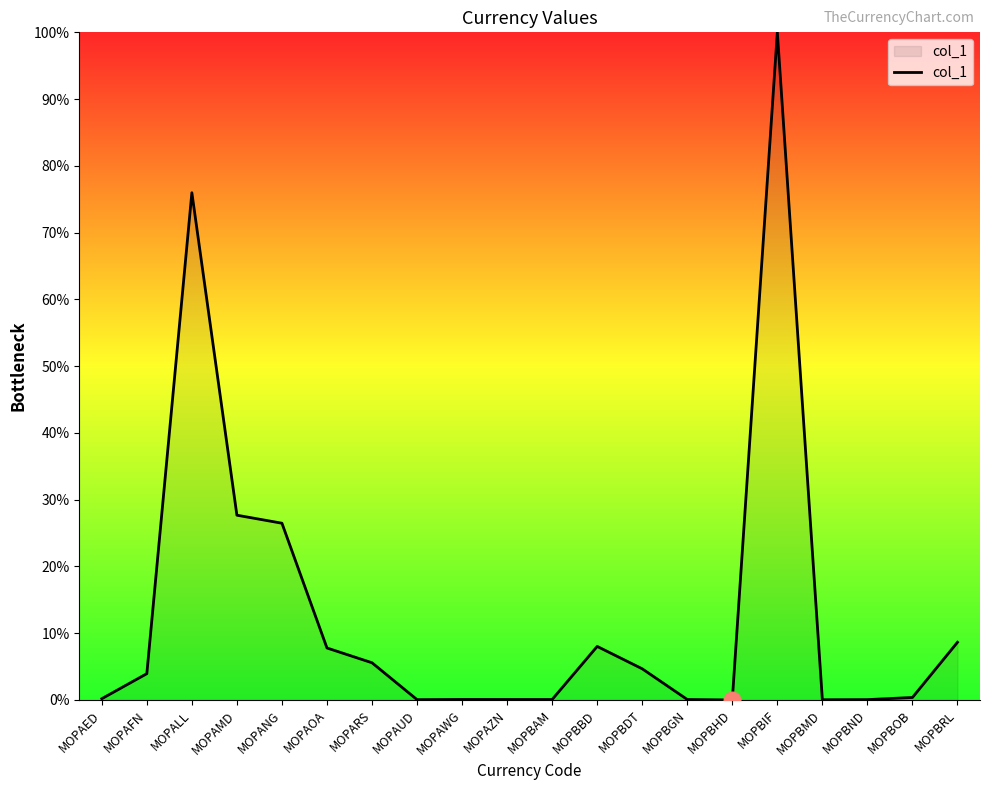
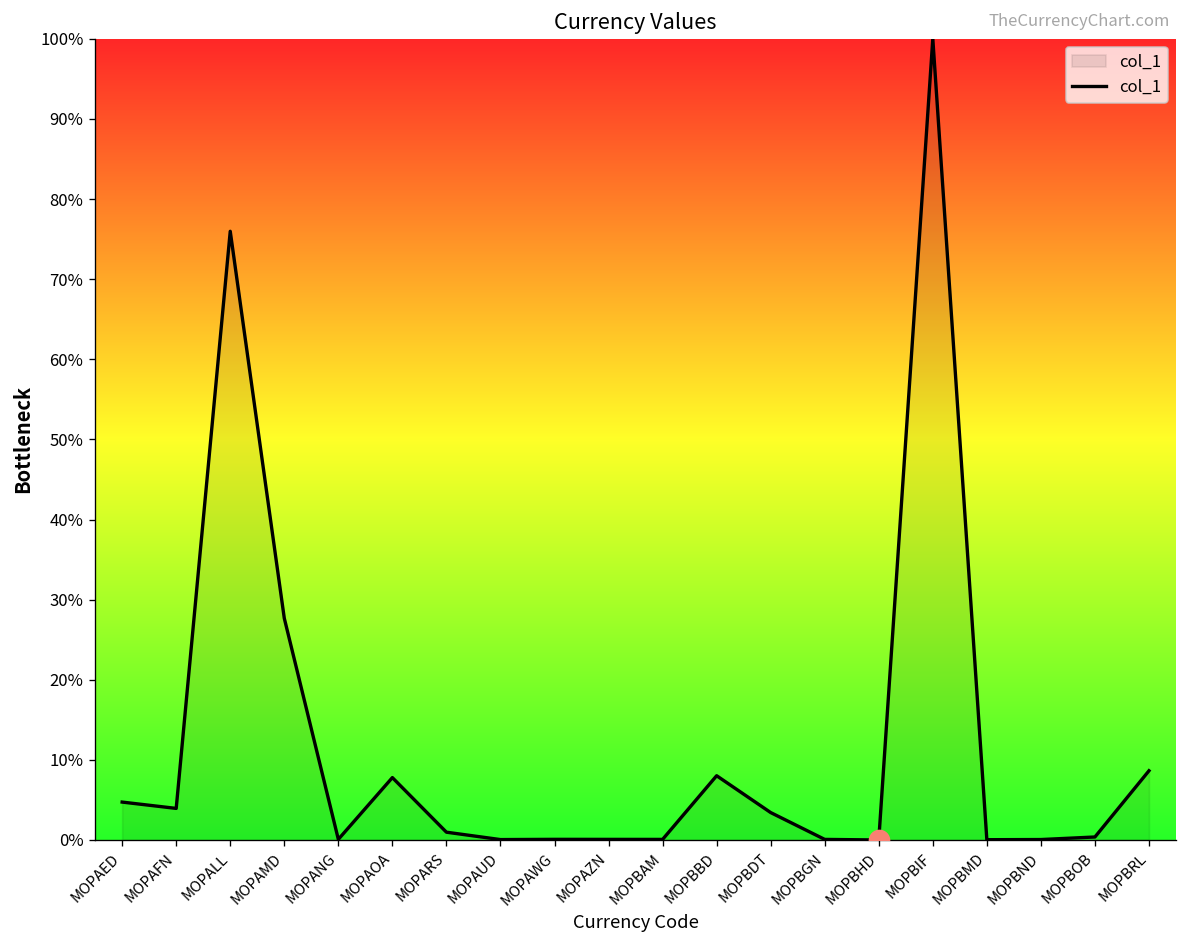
col_1, MOPAED: 0% -> 5%
col_1, MOPANG: 26% -> 0%
col_1, MOPARS: 6% -> 1%
col_1, MOPBDT: 5% -> 3%
